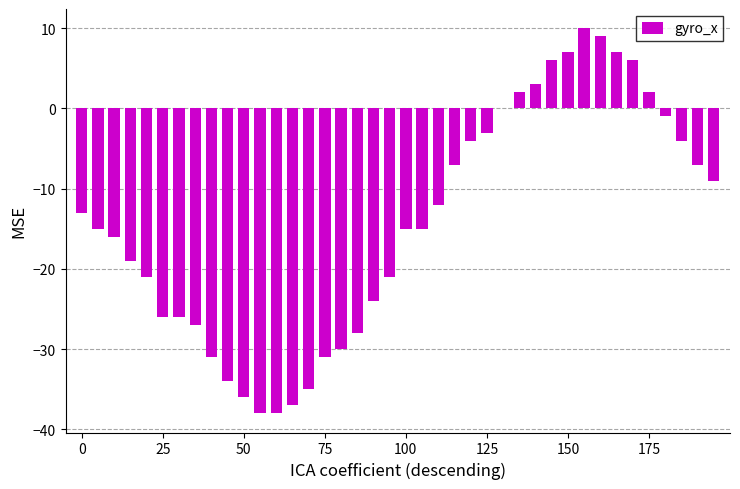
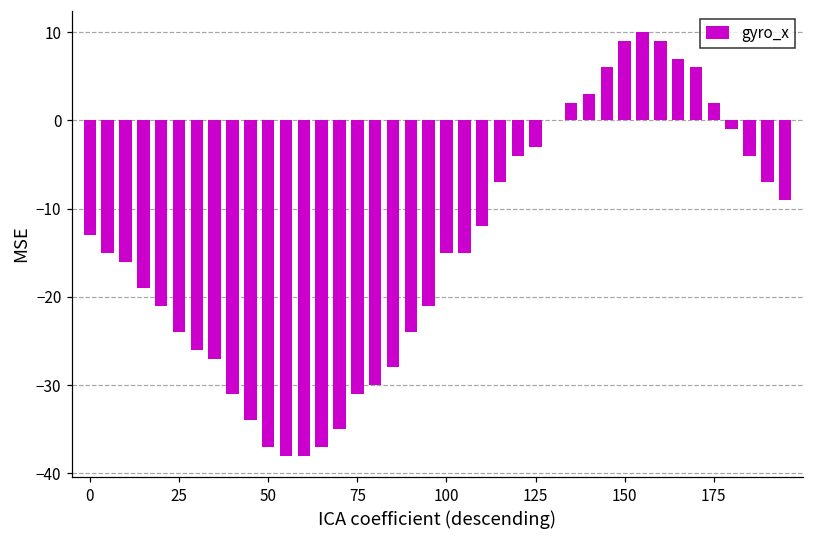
25: -26 -> -24
50: -36 -> -37
150: 7 -> 9
